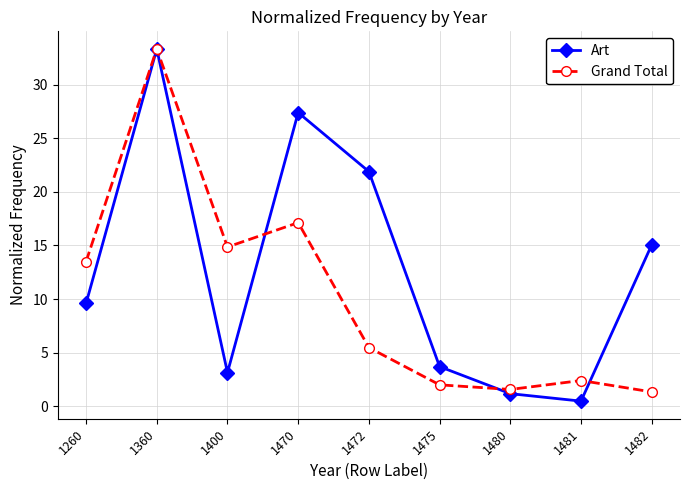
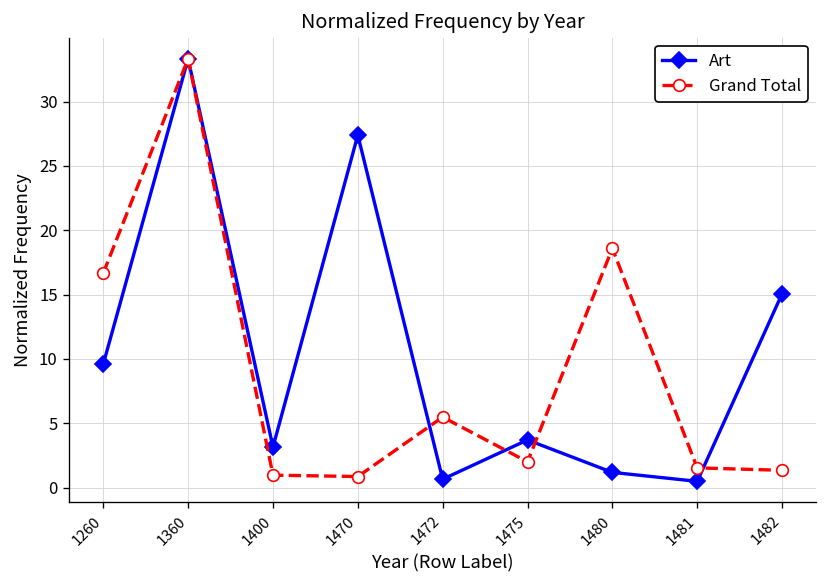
Grand Total, 1260: 13.5 -> 16.7
Grand Total, 1400: 14.9 -> 1.0
Grand Total, 1470: 17.1 -> 0.9
Art, 1472: 21.9 -> 0.6
Grand Total, 1480: 1.6 -> 18.6
Grand Total, 1481: 2.4 -> 1.5
